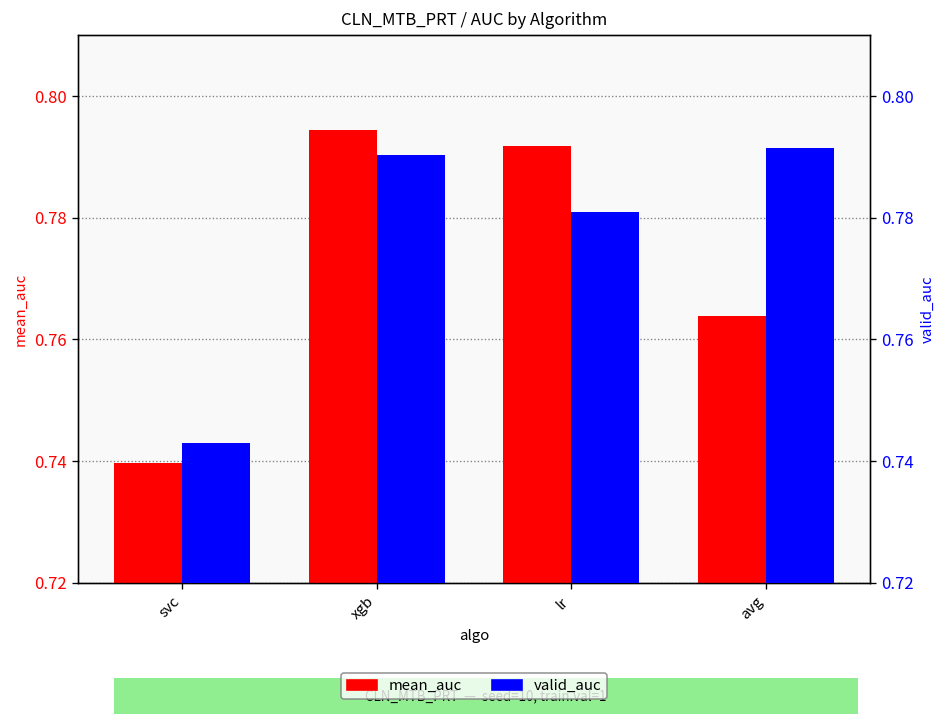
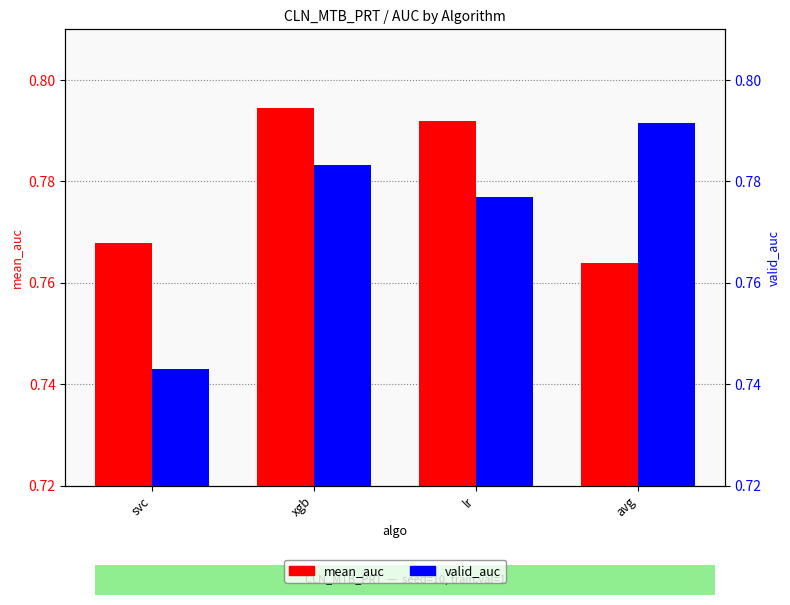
mean_auc, svc: 0.740 -> 0.768
valid_auc, xgb: 0.790 -> 0.783
valid_auc, lr: 0.781 -> 0.777
